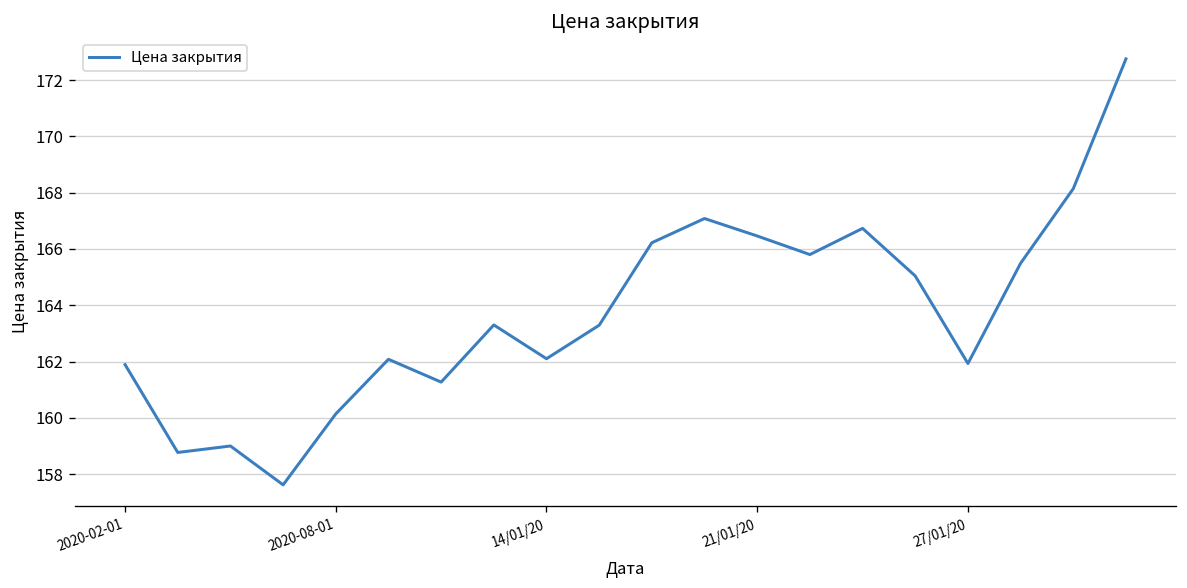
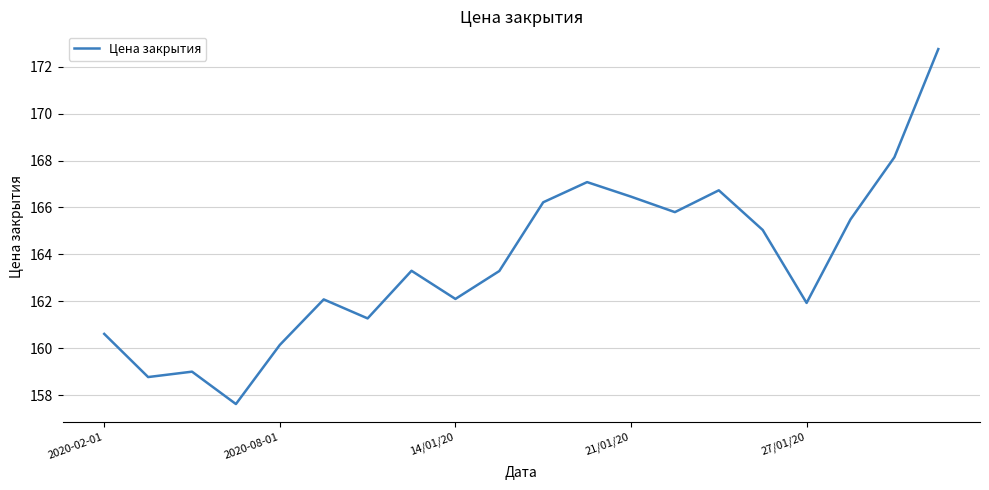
2020-02-01: 161.9 -> 160.6
